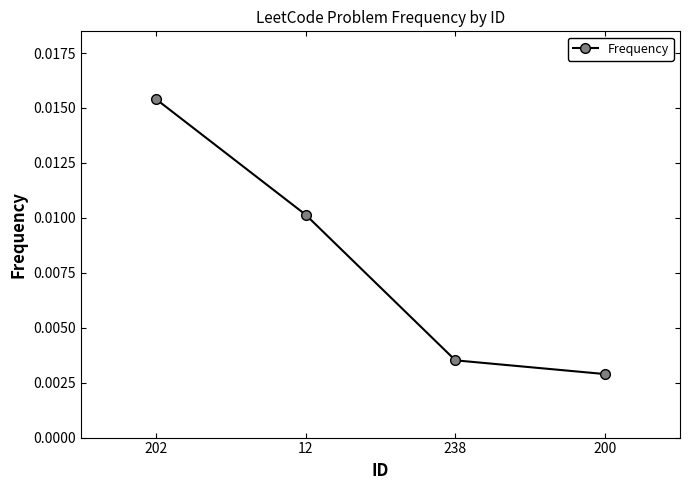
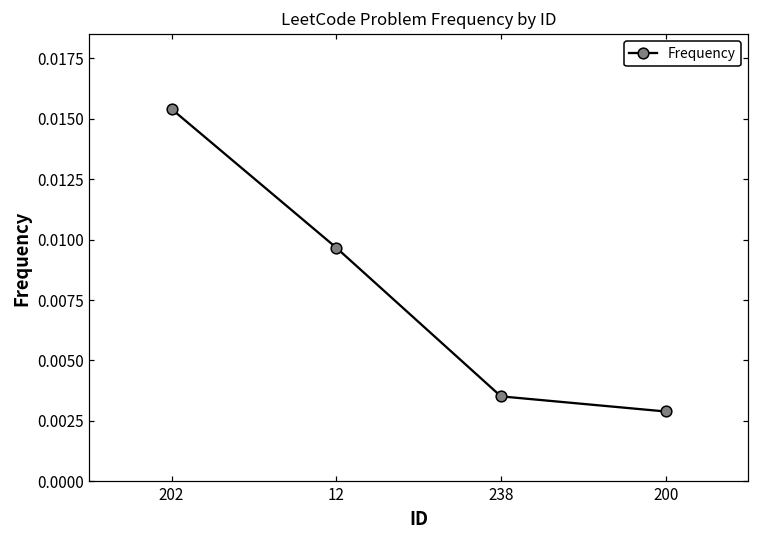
12: 0.0101 -> 0.0097
